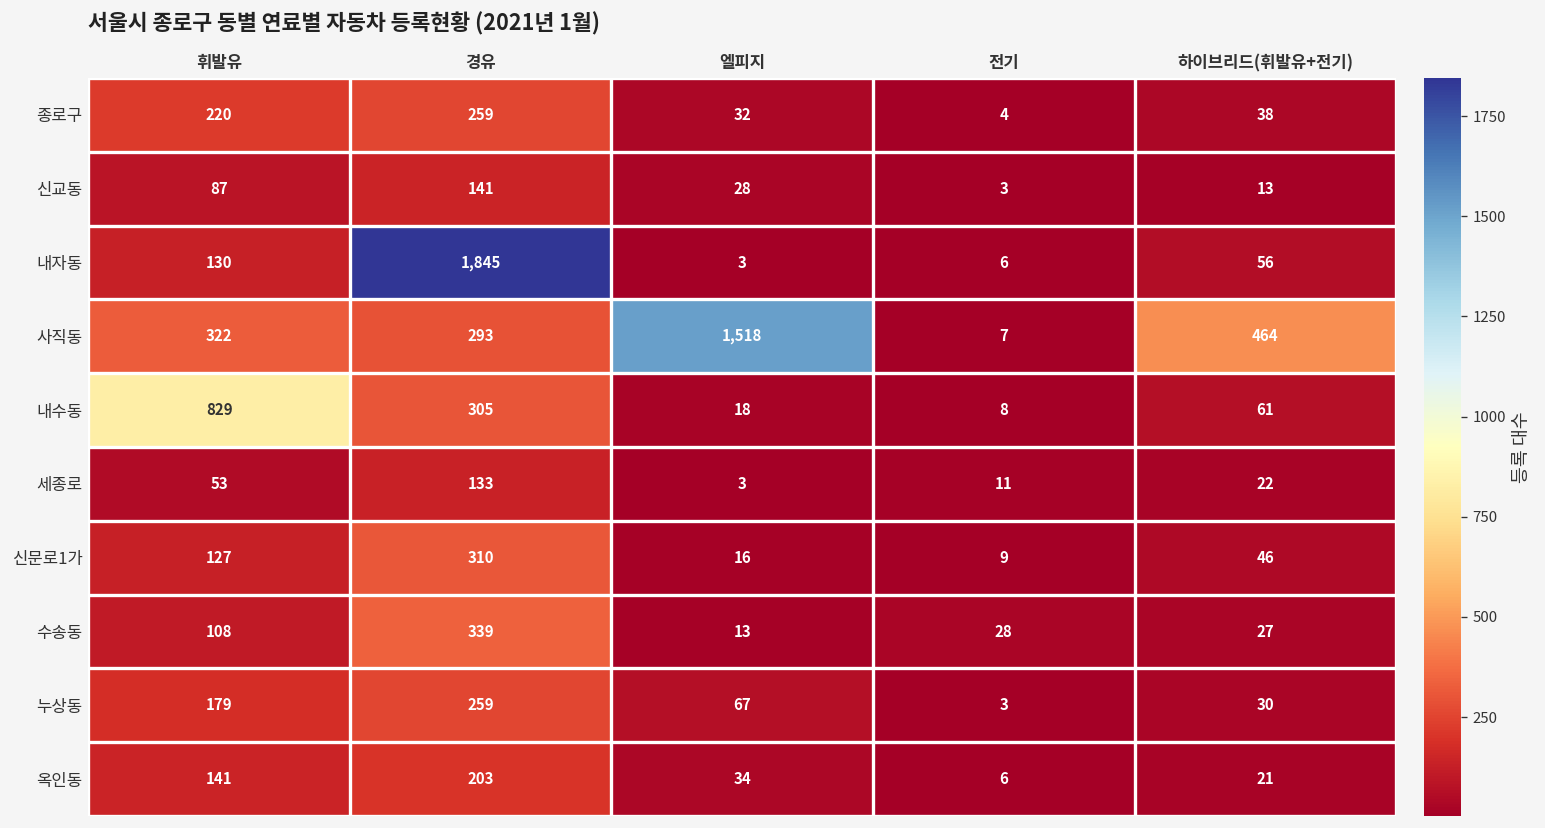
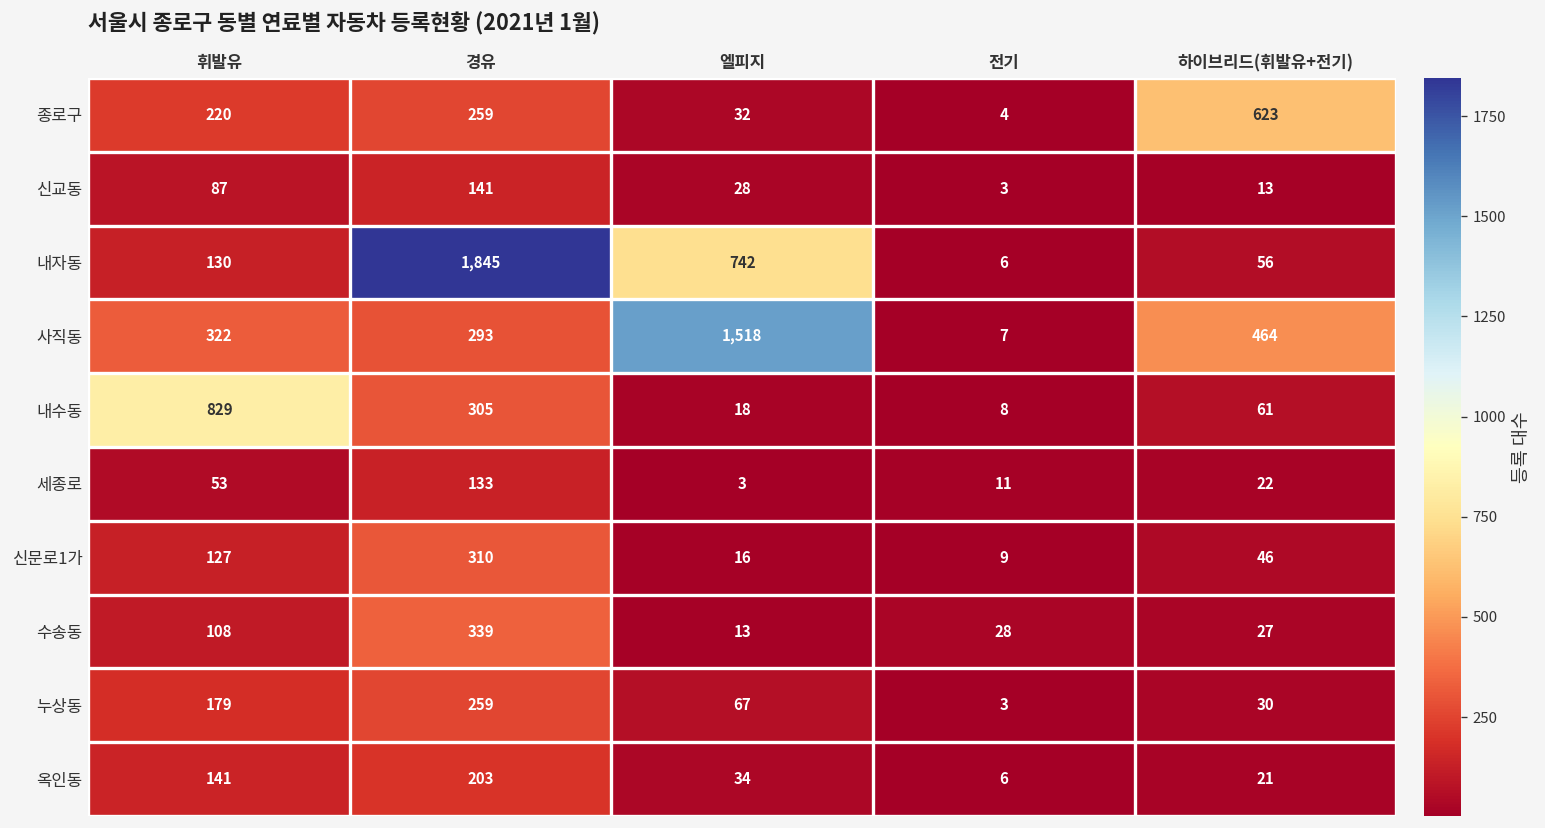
종로구, 하이브리드(휘발유+전기): 38 -> 623
내자동, 엘피지: 3 -> 742
